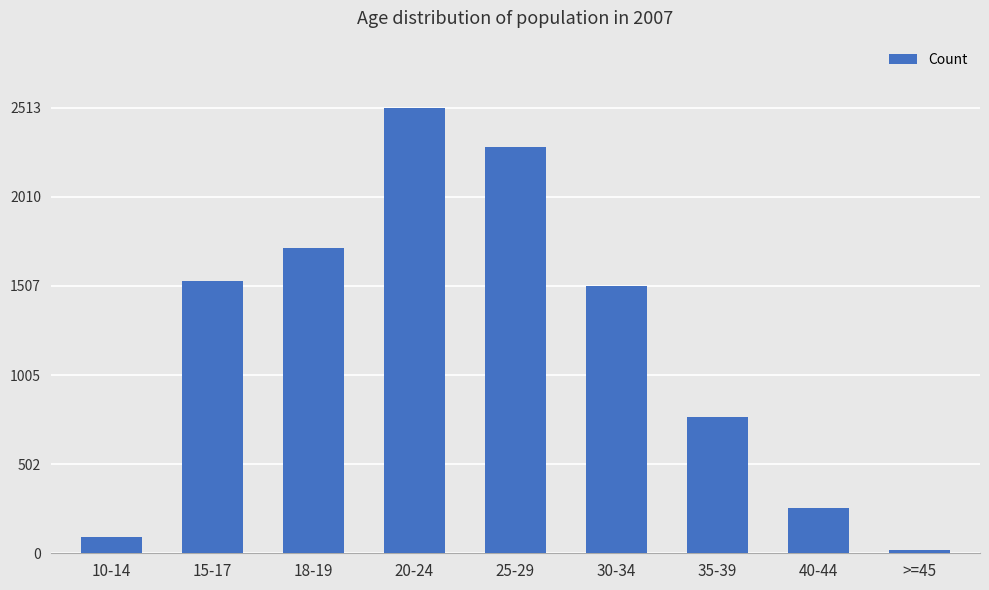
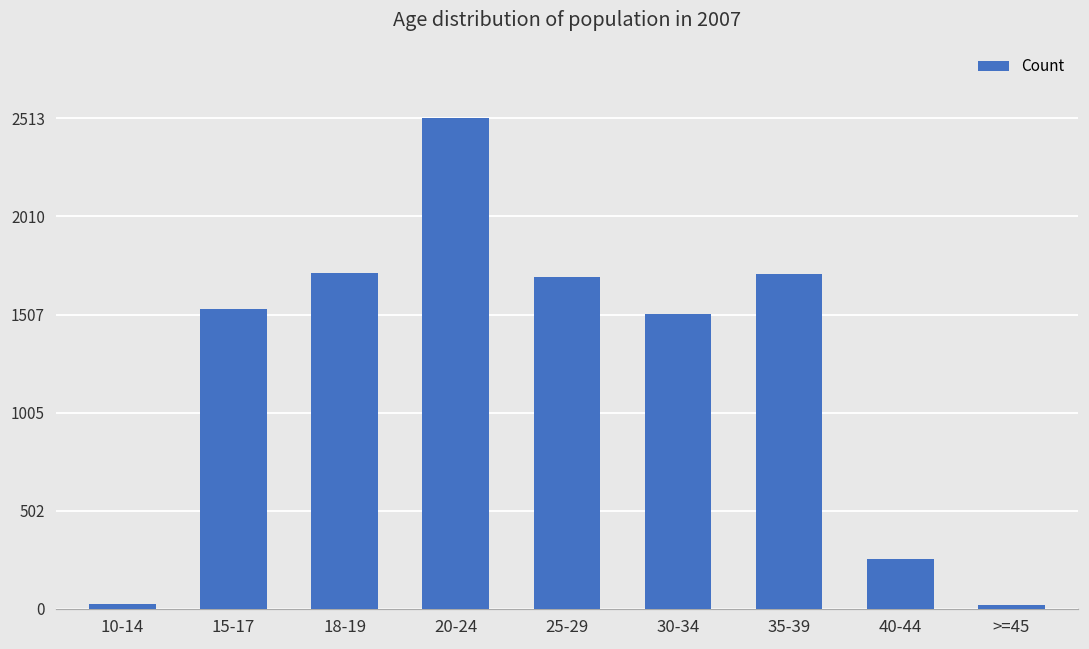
10-14: 90 -> 20
25-29: 2290 -> 1700
35-39: 770 -> 1720
